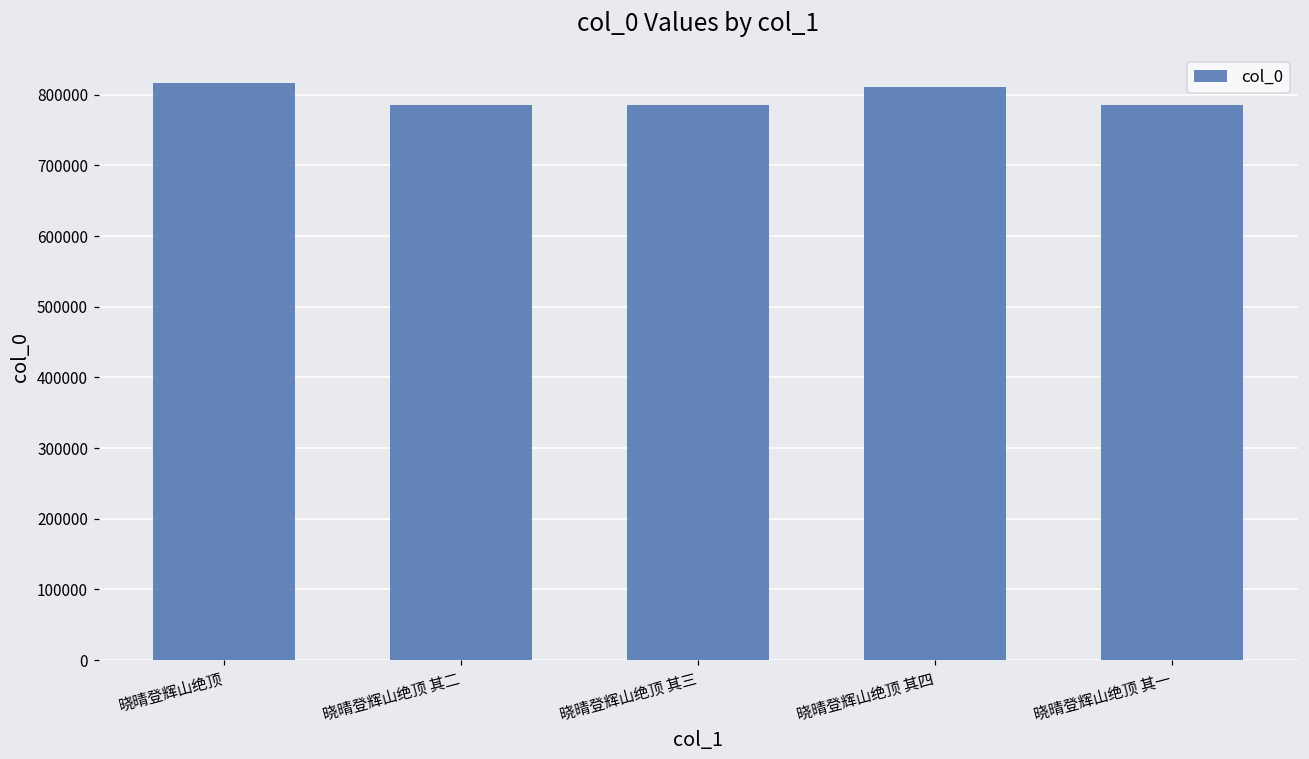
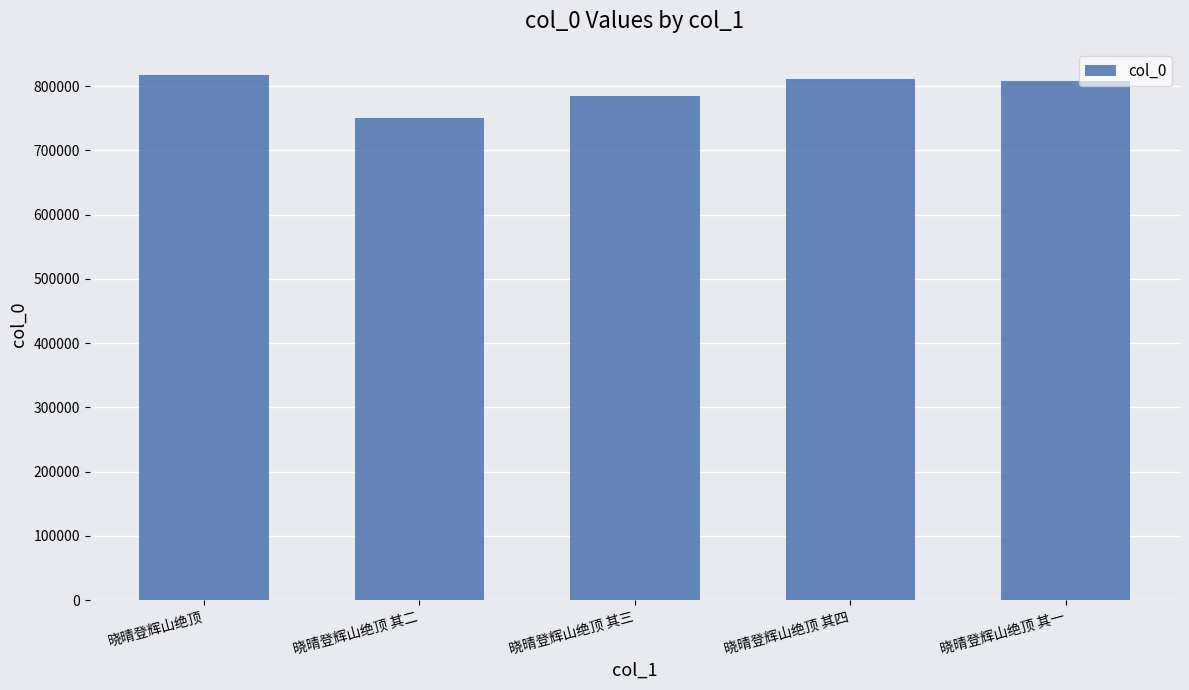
晓晴登辉山绝顶 其二: 780000 -> 750000
晓晴登辉山绝顶 其一: 780000 -> 810000
